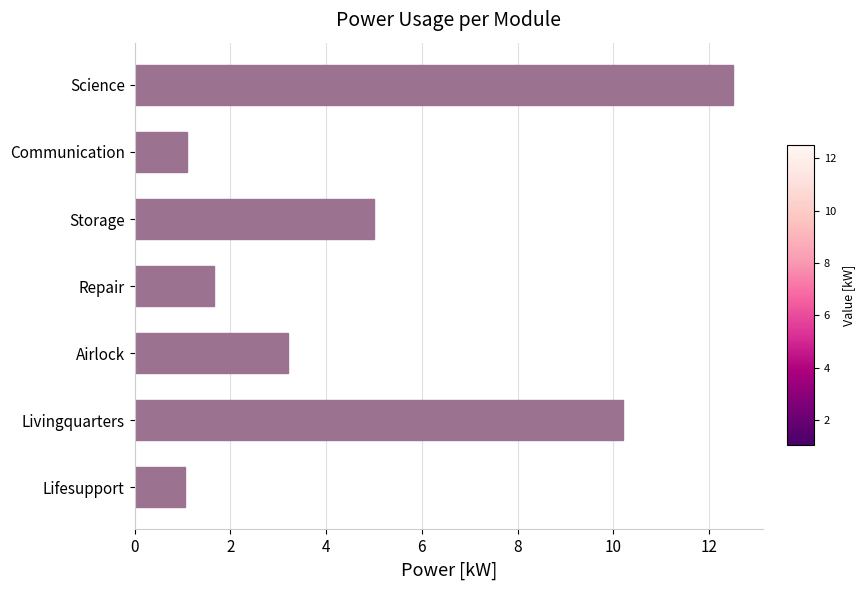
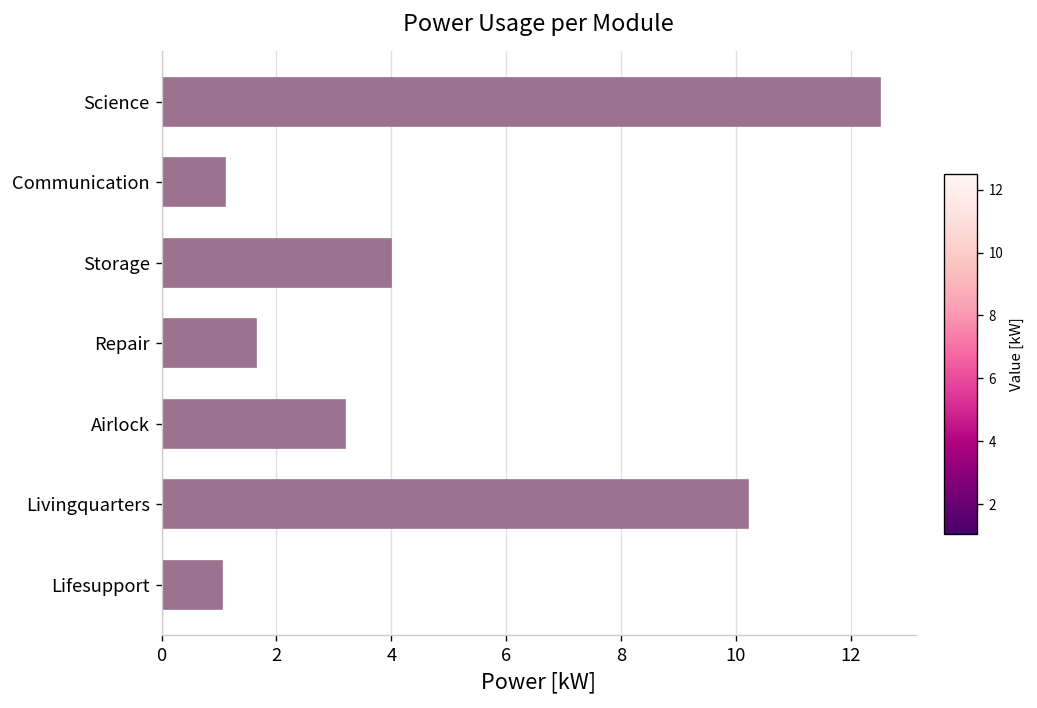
Storage: 5 -> 4
